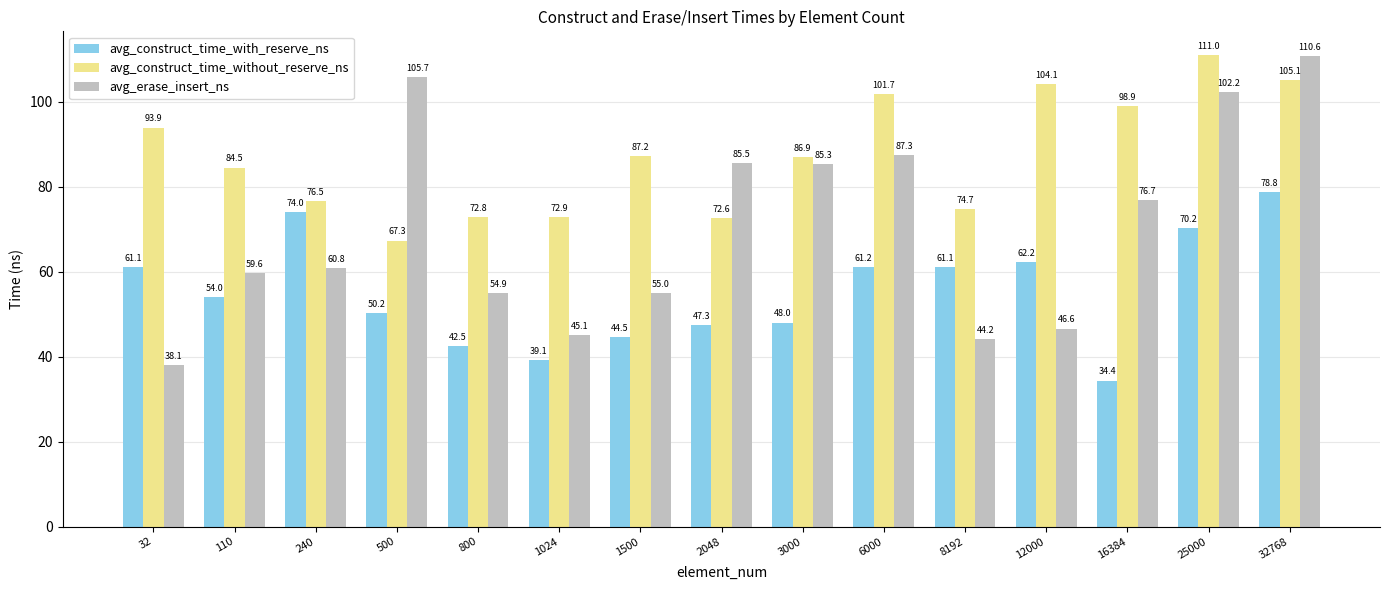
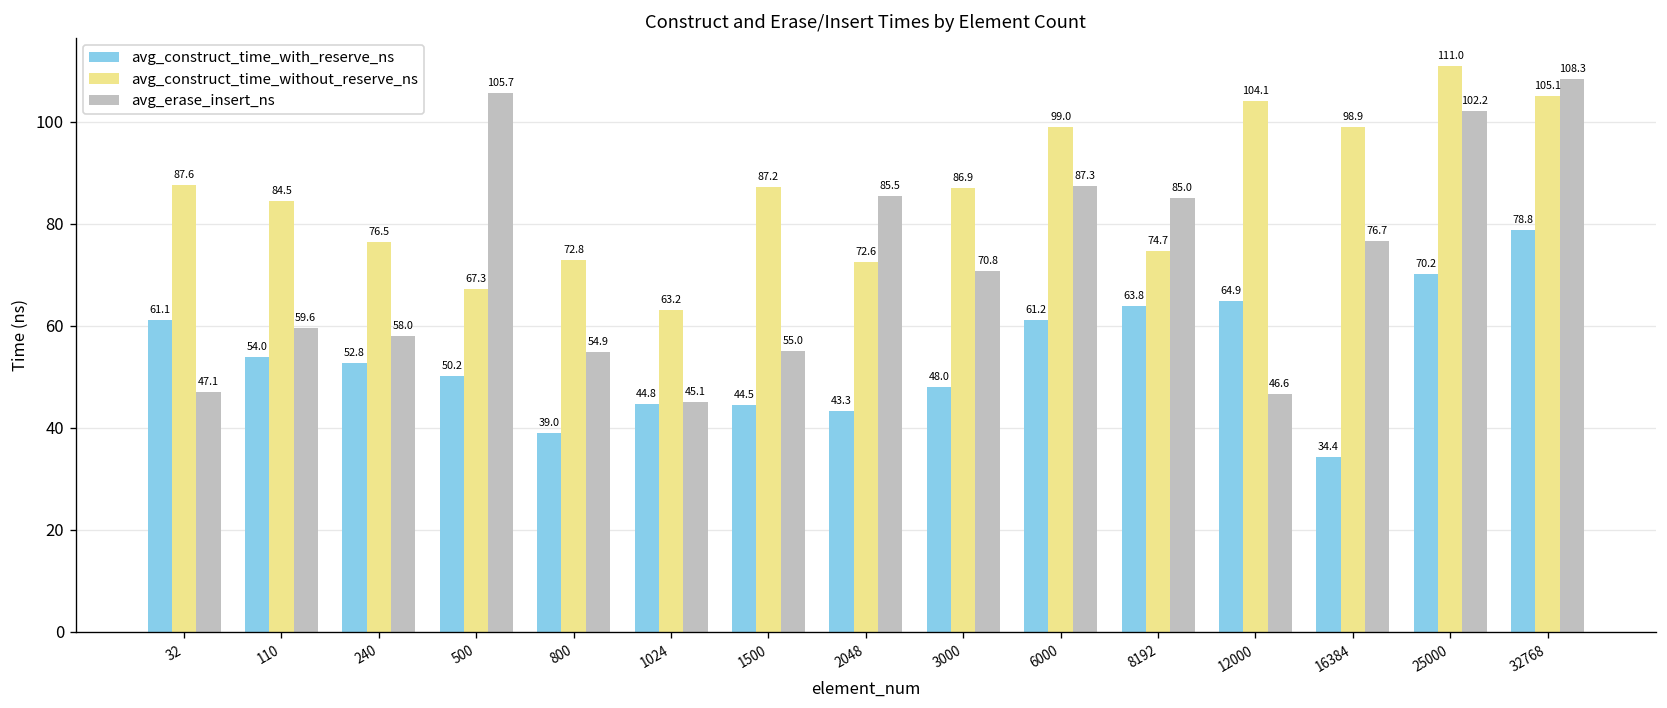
avg_construct_time_without_reserve_ns, 32: 93.9 -> 87.6
avg_erase_insert_ns, 32: 38.1 -> 47.1
avg_construct_time_with_reserve_ns, 240: 74.0 -> 52.8
avg_erase_insert_ns, 240: 60.8 -> 58.0
avg_construct_time_with_reserve_ns, 800: 42.5 -> 39.0
avg_construct_time_with_reserve_ns, 1024: 39.1 -> 44.8
avg_construct_time_without_reserve_ns, 1024: 72.9 -> 63.2
avg_construct_time_with_reserve_ns, 2048: 47.3 -> 43.3
avg_erase_insert_ns, 3000: 85.3 -> 70.8
avg_construct_time_without_reserve_ns, 6000: 101.7 -> 99.0
avg_construct_time_with_reserve_ns, 8192: 61.1 -> 63.8
avg_erase_insert_ns, 8192: 44.2 -> 85.0
avg_construct_time_with_reserve_ns, 12000: 62.2 -> 64.9
avg_erase_insert_ns, 32768: 110.6 -> 108.3
